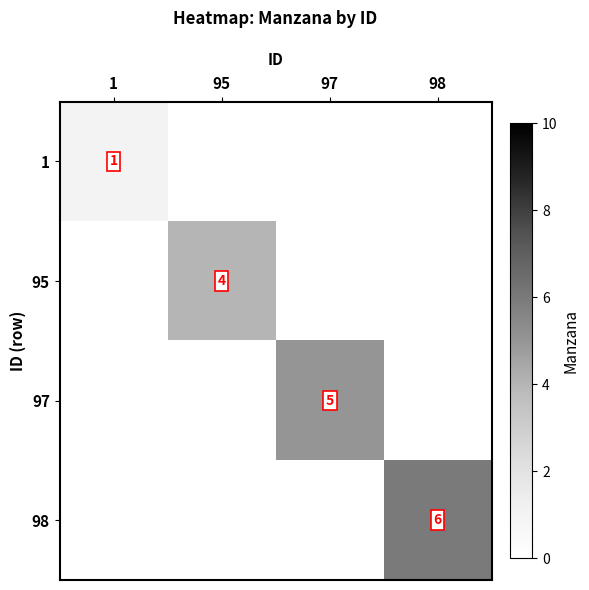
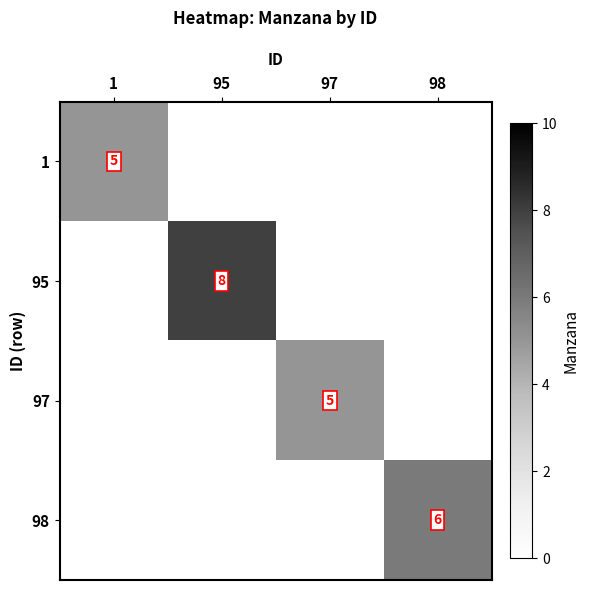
1, 1: 1 -> 5
95, 95: 4 -> 8
